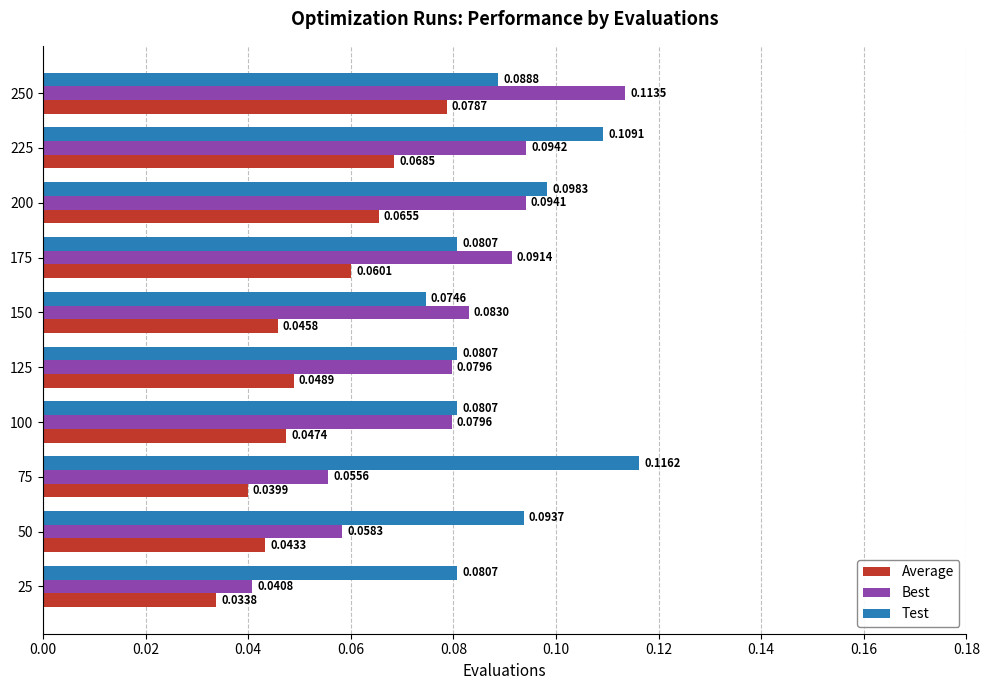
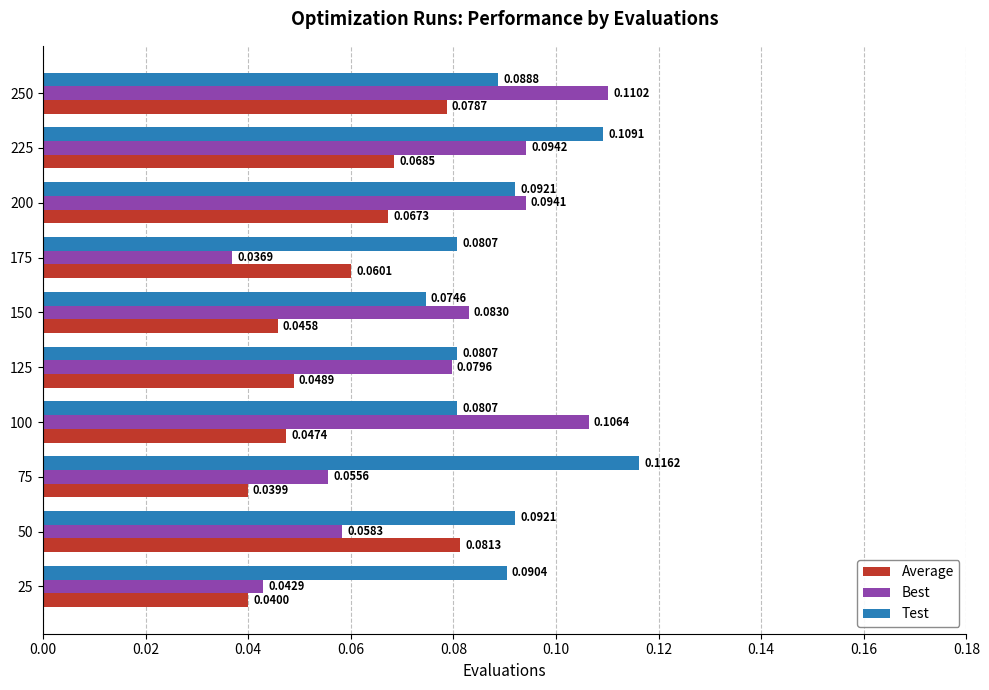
Best, 250: 0.1135 -> 0.1102
Test, 200: 0.0983 -> 0.0921
Average, 200: 0.0655 -> 0.0673
Best, 175: 0.0914 -> 0.0369
Best, 100: 0.0796 -> 0.1064
Test, 50: 0.0937 -> 0.0921
Average, 50: 0.0433 -> 0.0813
Test, 25: 0.0807 -> 0.0904
Best, 25: 0.0408 -> 0.0429
Average, 25: 0.0338 -> 0.0400
